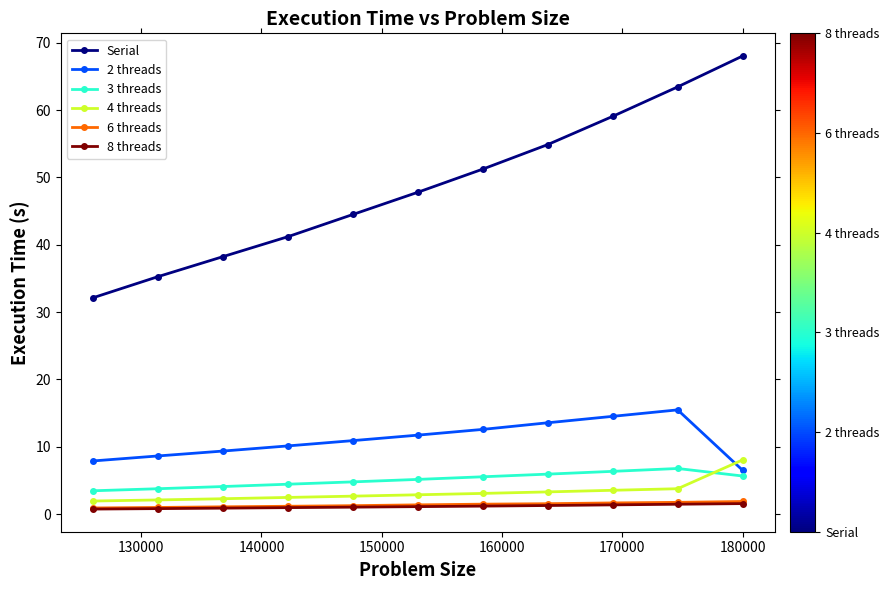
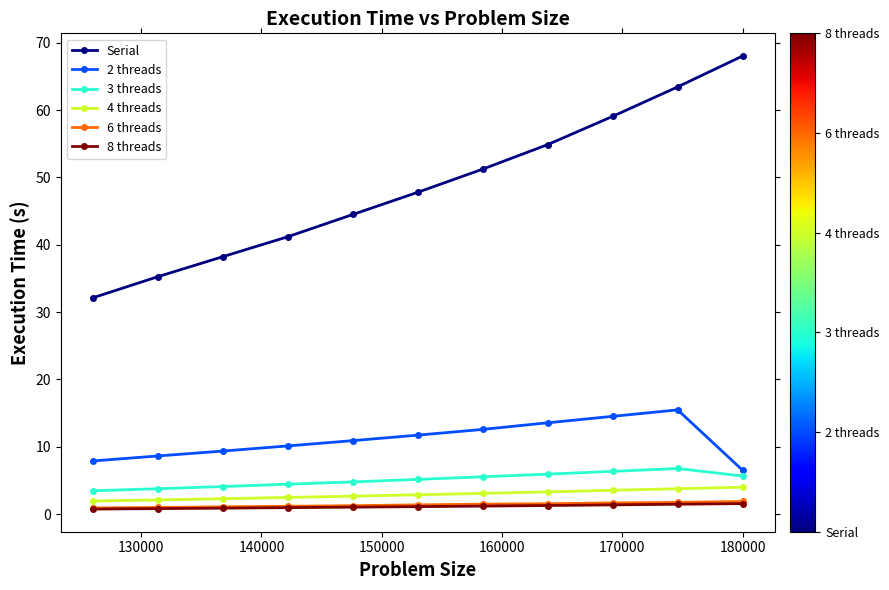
4 threads, 180000: 8 -> 4
